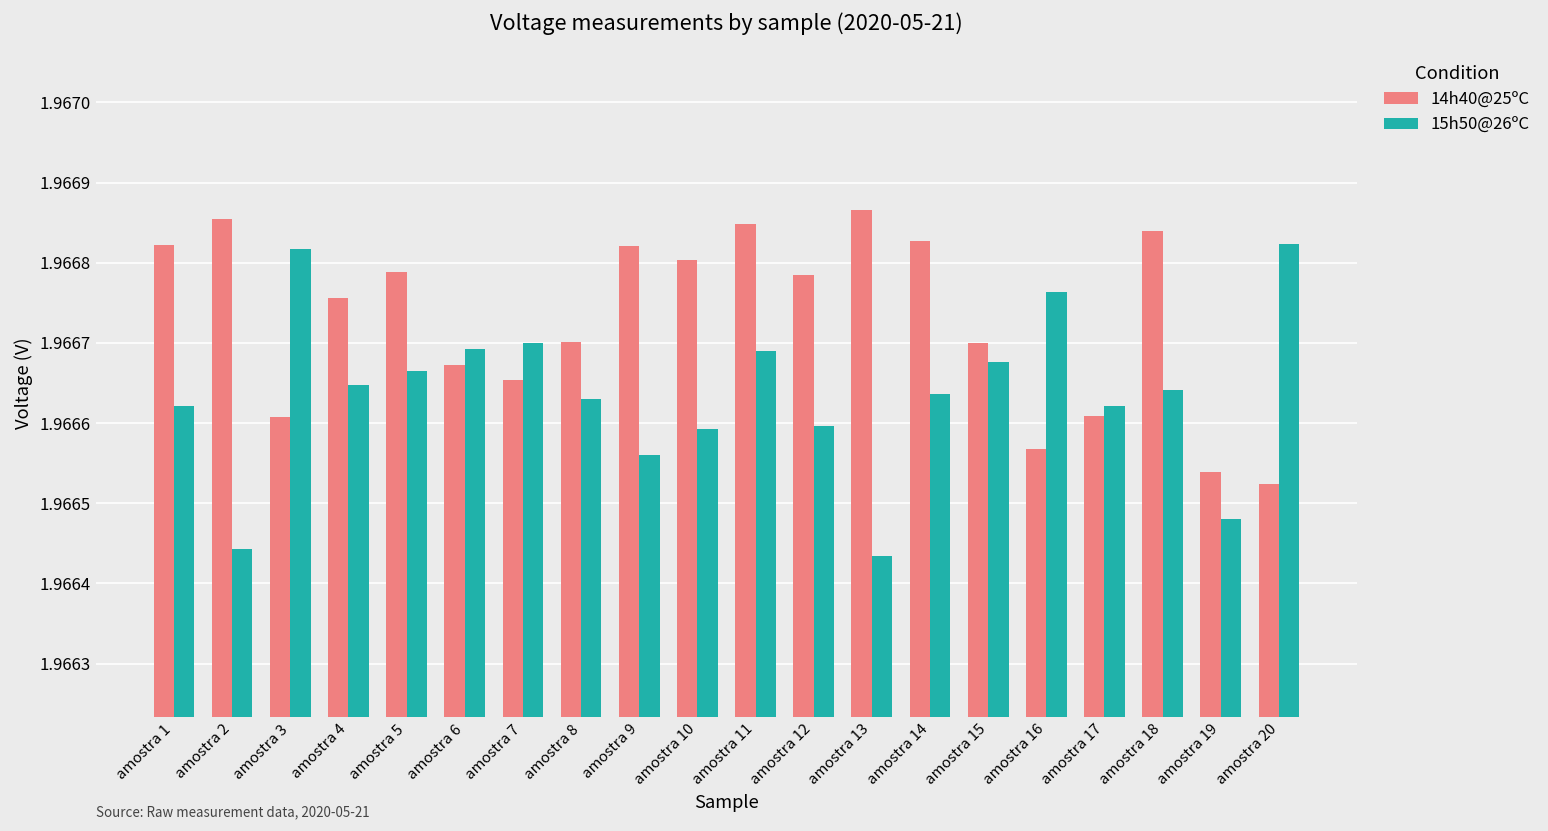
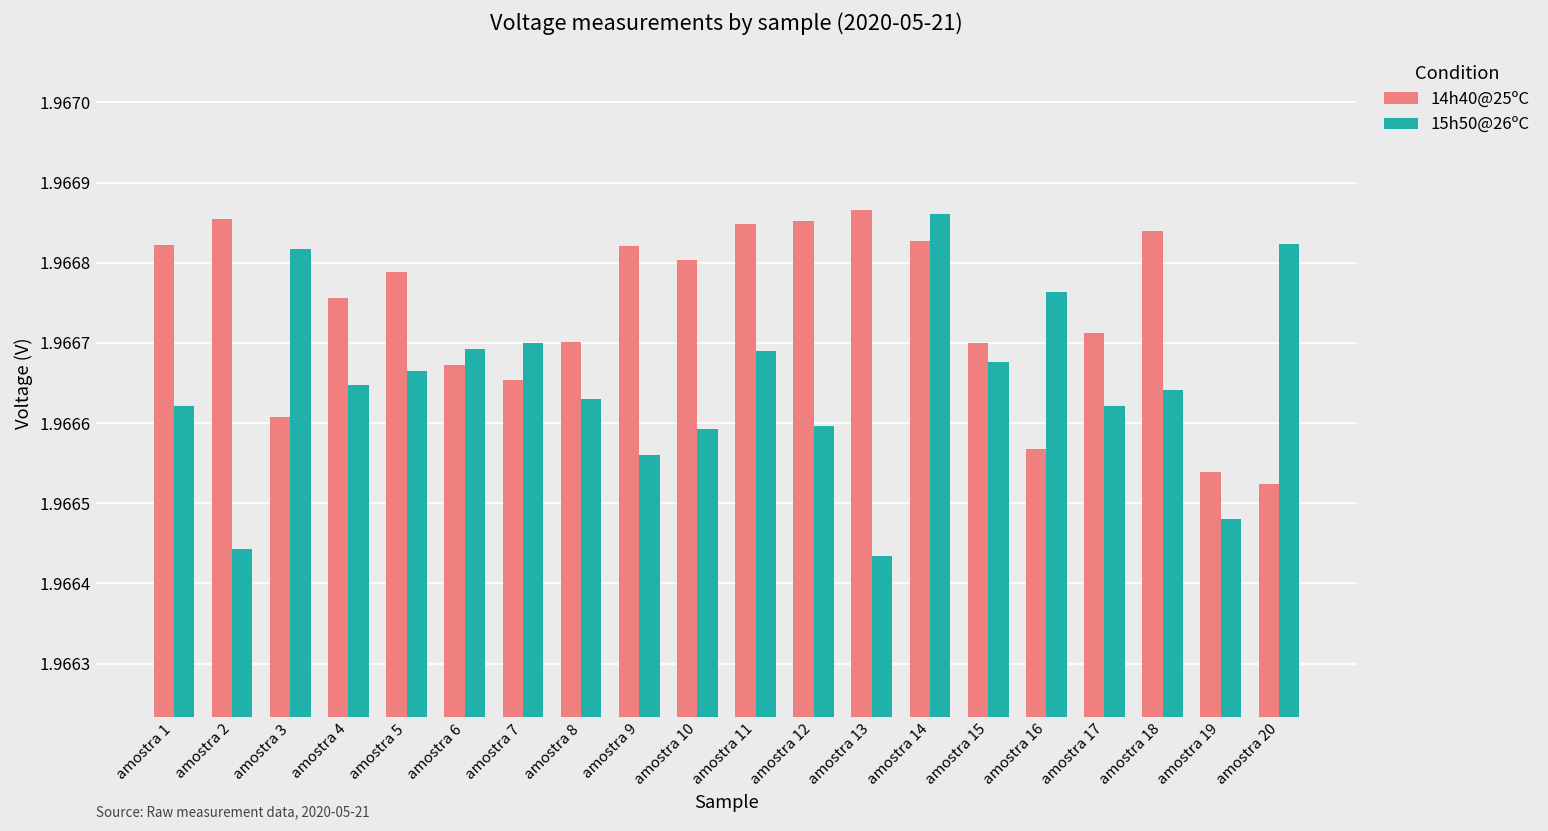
14h40@25ºC, amostra 12: 1.96679 -> 1.96685
15h50@26ºC, amostra 14: 1.96664 -> 1.96686
14h40@25ºC, amostra 17: 1.96661 -> 1.96671
